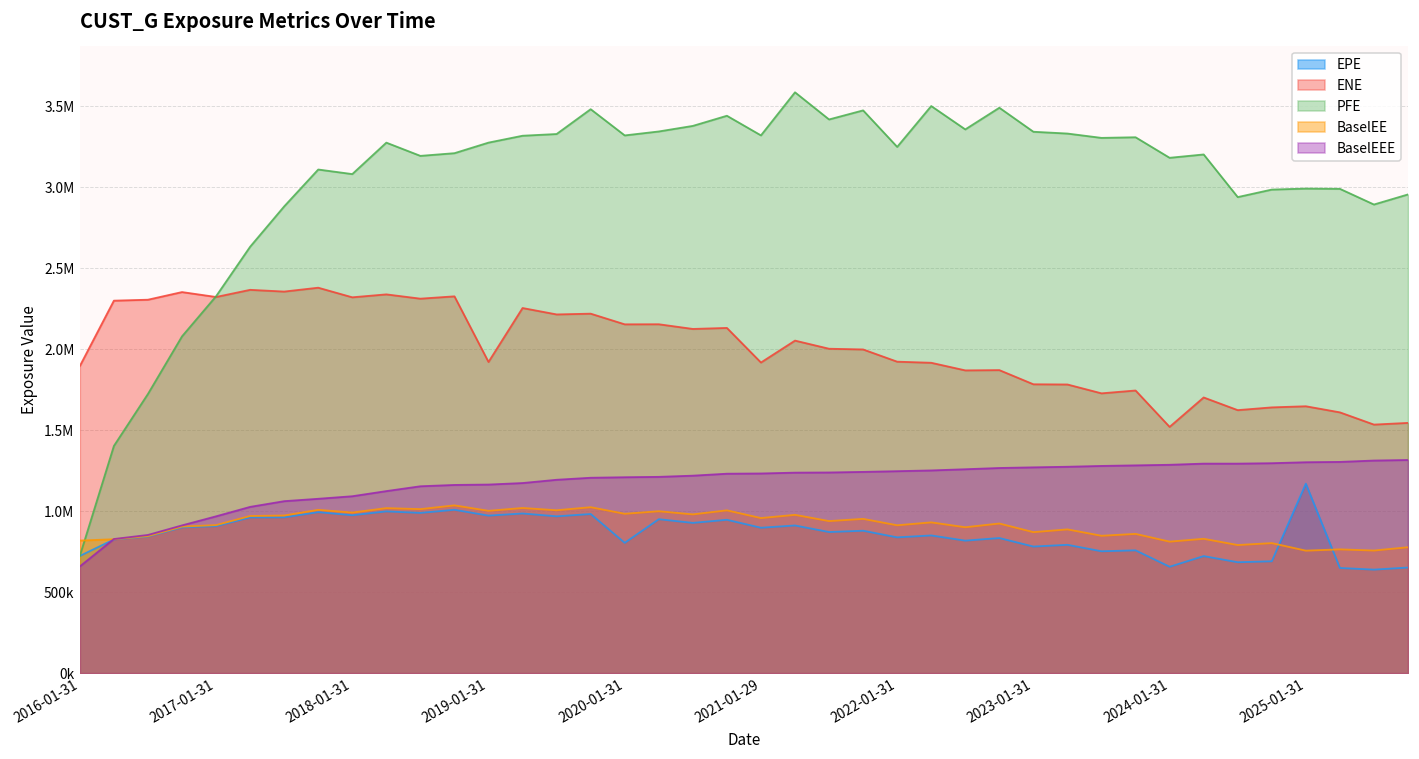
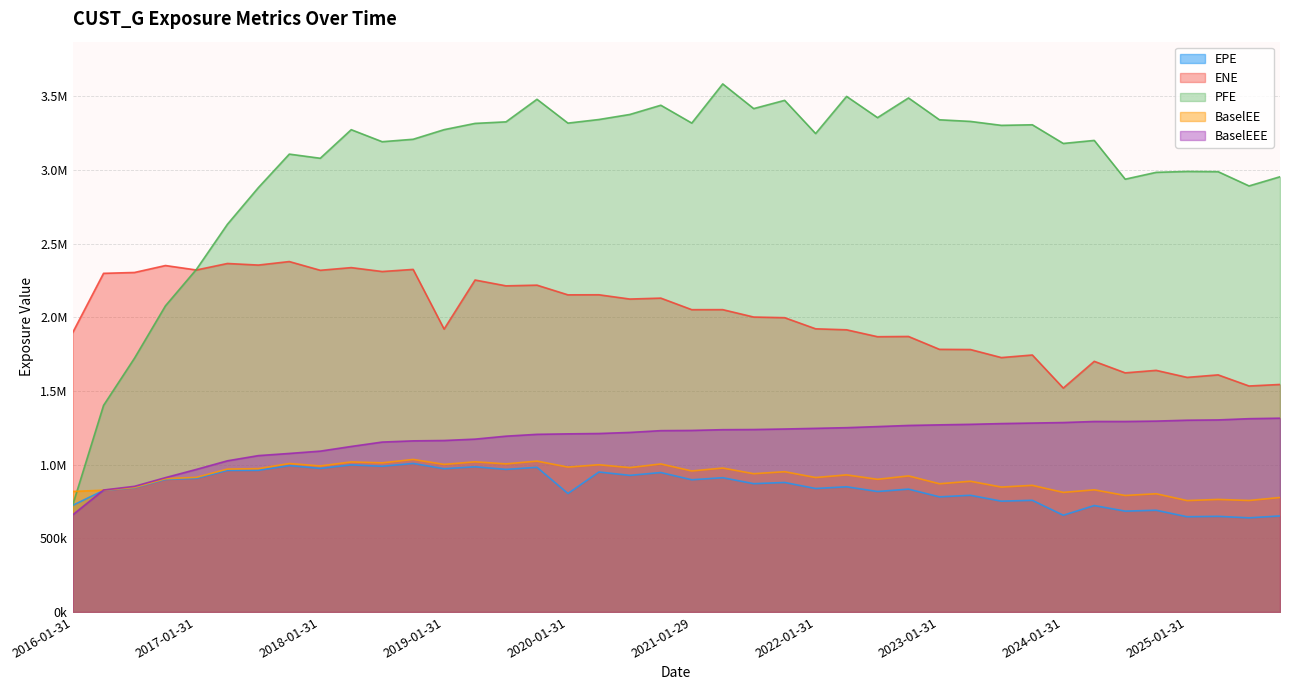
ENE, 2021-01-29: 1920000 -> 2050000
EPE, 2025-01-31: 1170000 -> 650000
ENE, 2025-01-31: 1650000 -> 1590000
